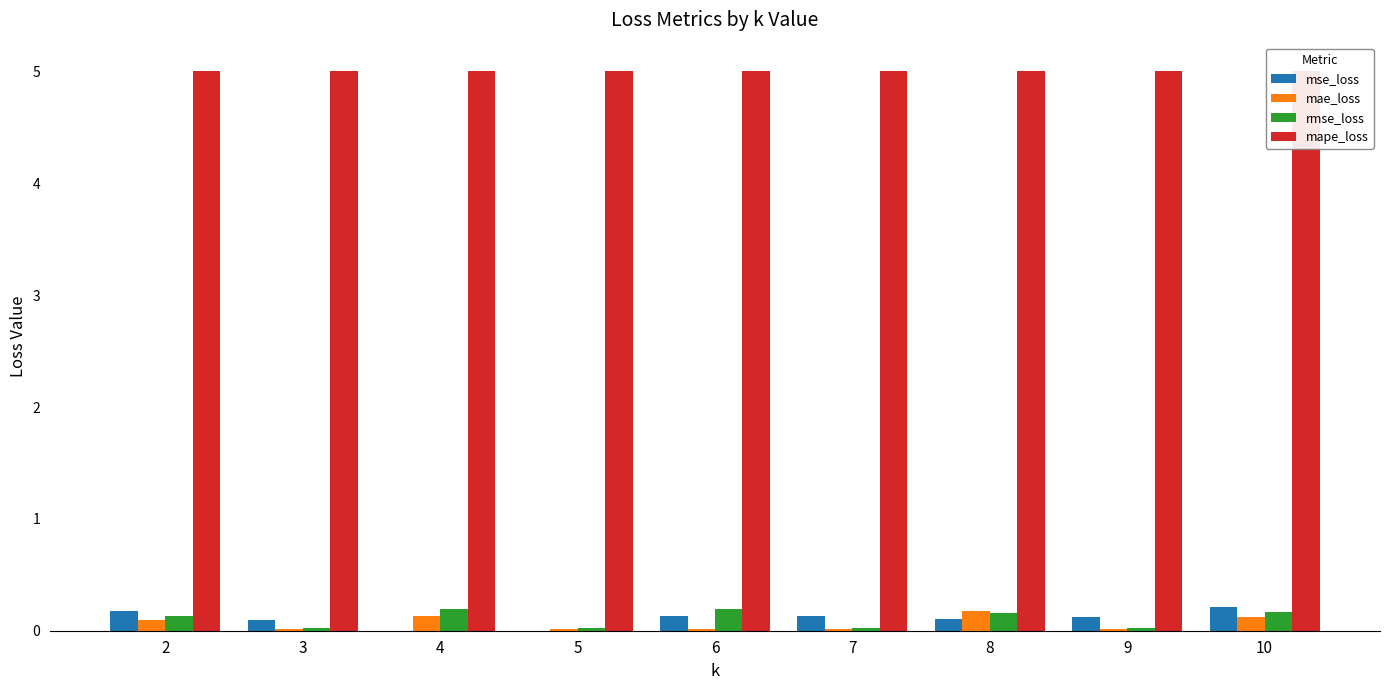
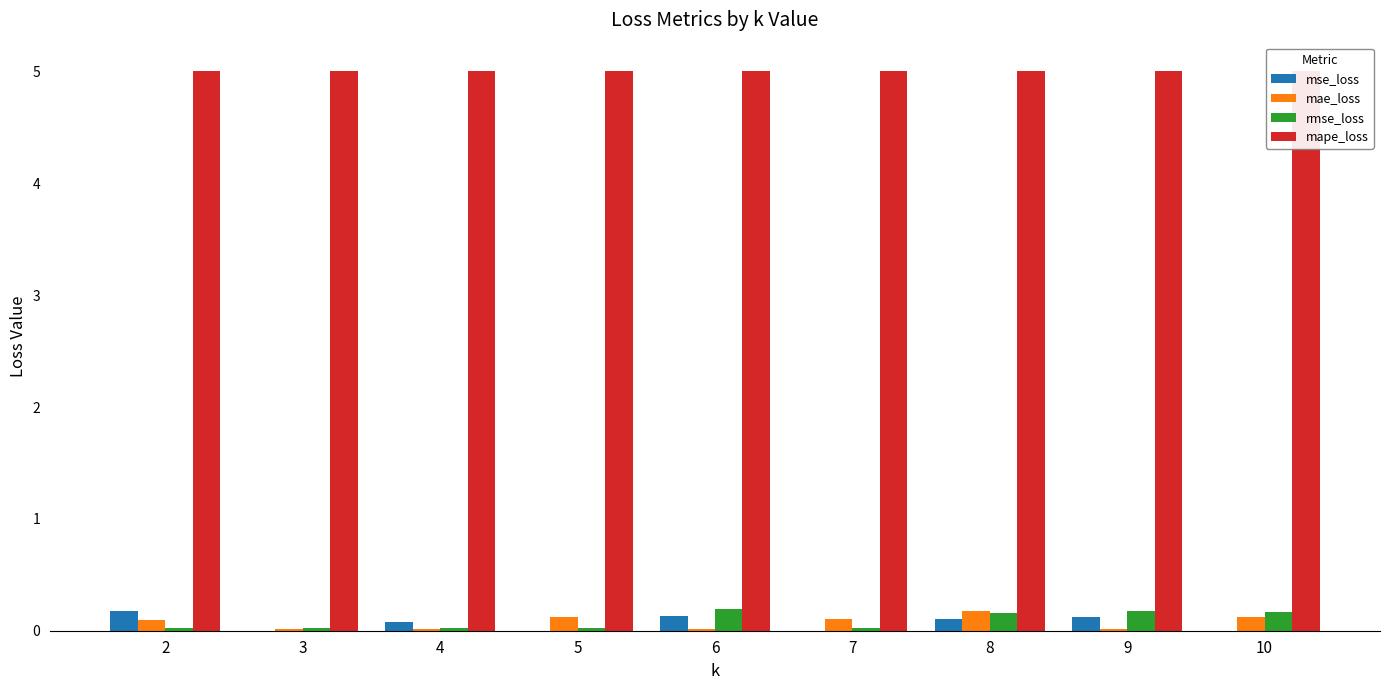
rmse_loss, 2: 0.13 -> 0.02
mse_loss, 3: 0.10 -> 0.00
mse_loss, 4: 0.00 -> 0.08
mae_loss, 4: 0.13 -> 0.02
rmse_loss, 4: 0.19 -> 0.02
mae_loss, 5: 0.02 -> 0.12
mse_loss, 7: 0.13 -> 0.00
mae_loss, 7: 0.02 -> 0.11
rmse_loss, 9: 0.02 -> 0.17
mse_loss, 10: 0.21 -> 0.00
